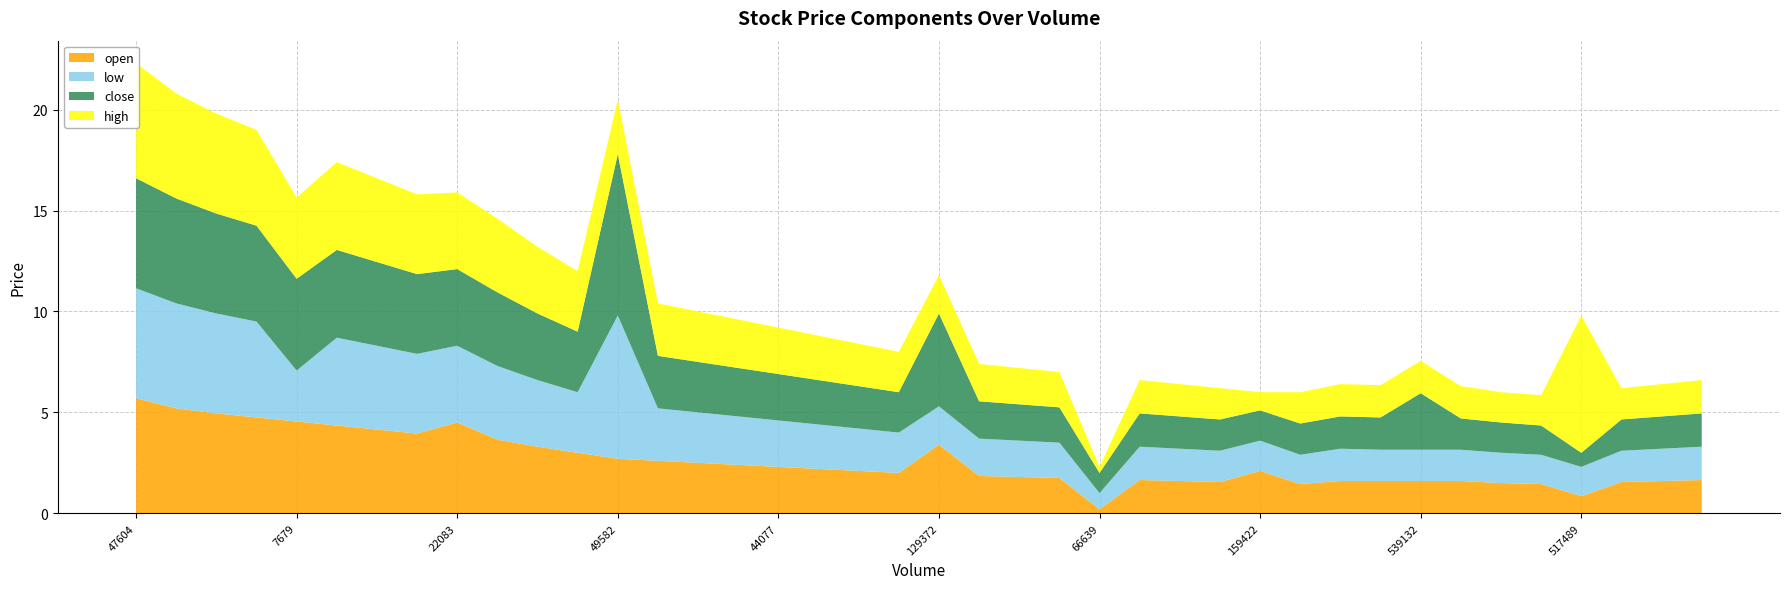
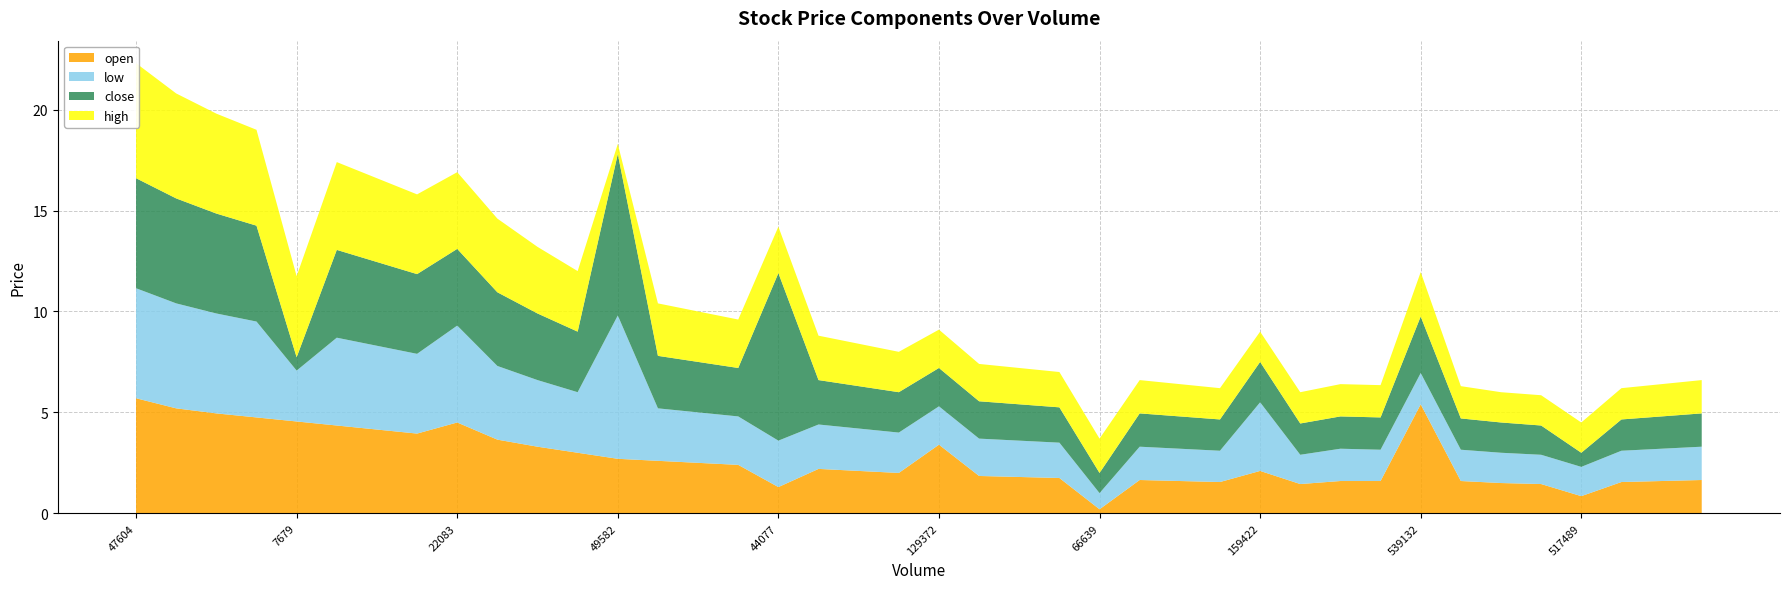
close, 7679: 4.6 -> 0.7
low, 22083: 3.8 -> 4.8
high, 49582: 2.7 -> 0.5
open, 44077: 2.3 -> 1.3
close, 44077: 2.3 -> 8.3
close, 129372: 4.6 -> 1.9
high, 66639: 0.3 -> 1.7
low, 159422: 1.5 -> 3.4
close, 159422: 1.5 -> 2.0
high, 159422: 0.9 -> 1.5
open, 539132: 1.6 -> 5.4
high, 539132: 1.6 -> 2.2
high, 517489: 6.8 -> 1.5
